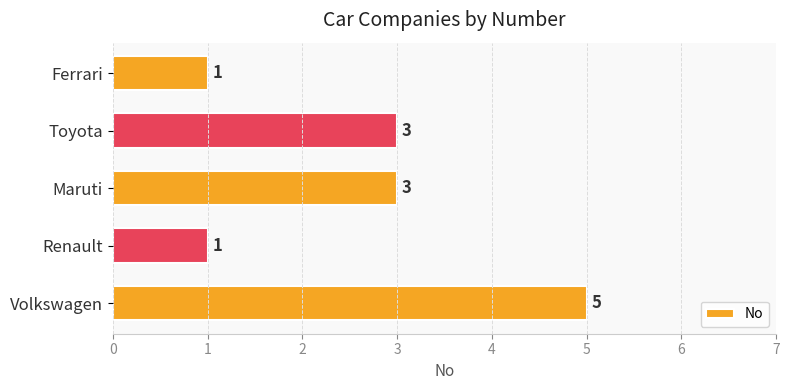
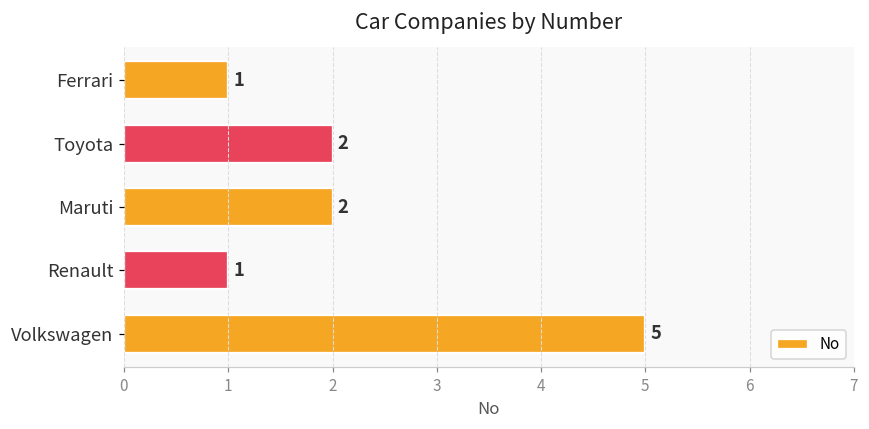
Toyota: 3 -> 2
Maruti: 3 -> 2
